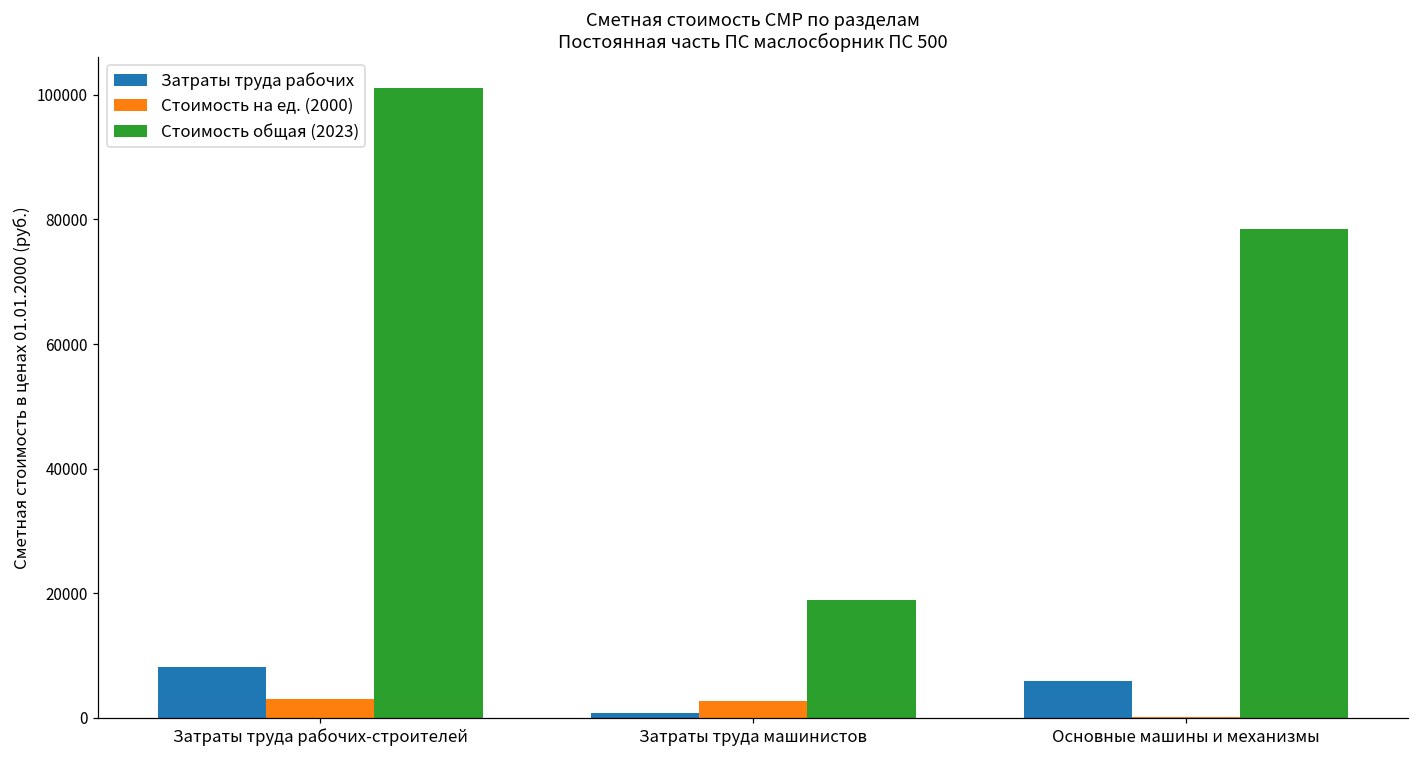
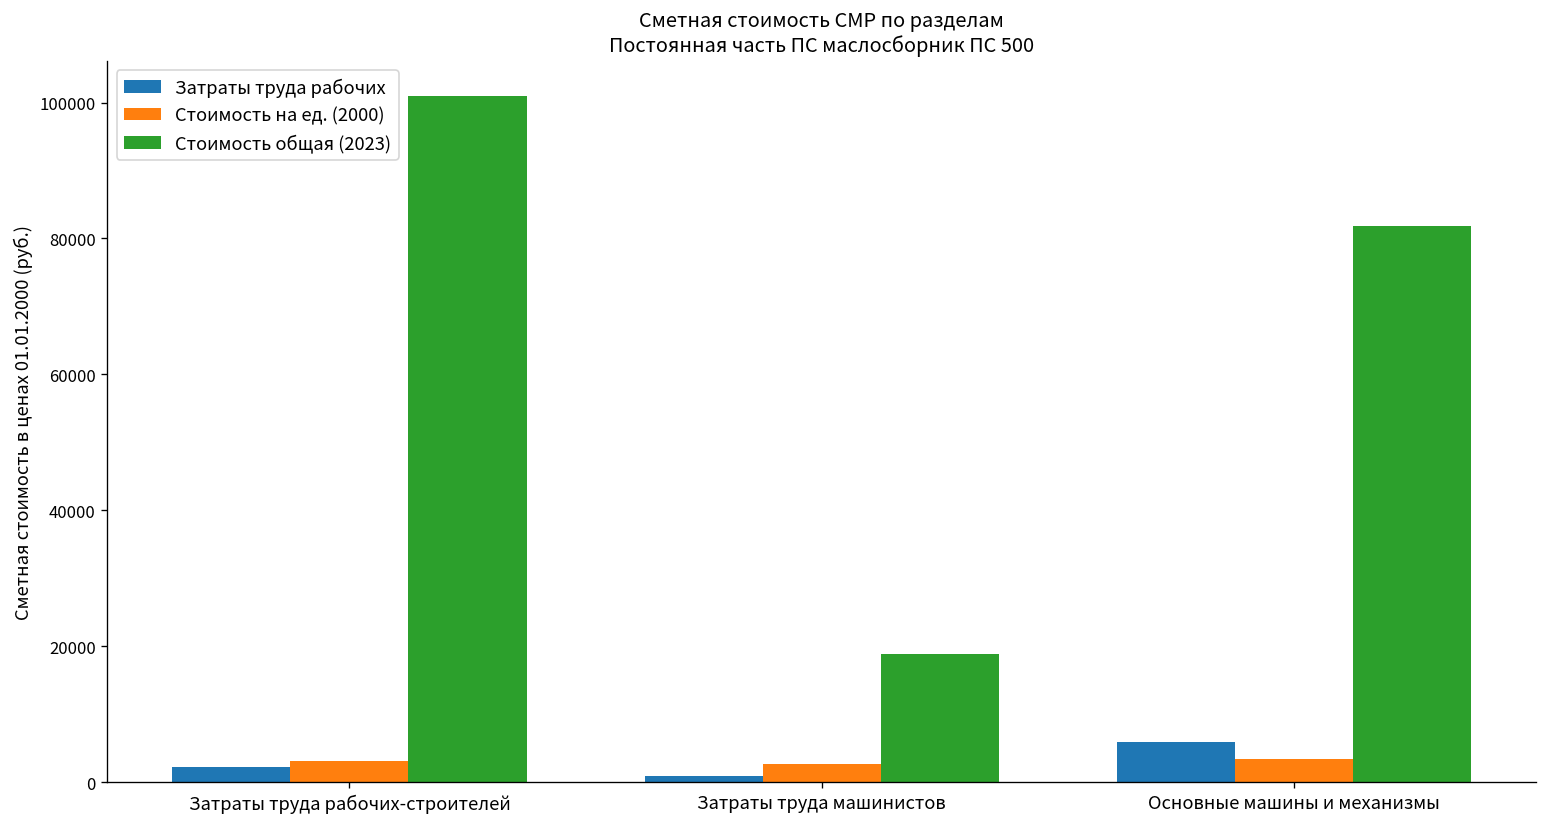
Затраты труда рабочих, Затраты труда рабочих-строителей: 8000 -> 2000
Стоимость на ед. (2000), Основные машины и механизмы: 0 -> 3000
Стоимость общая (2023), Основные машины и механизмы: 79000 -> 82000
